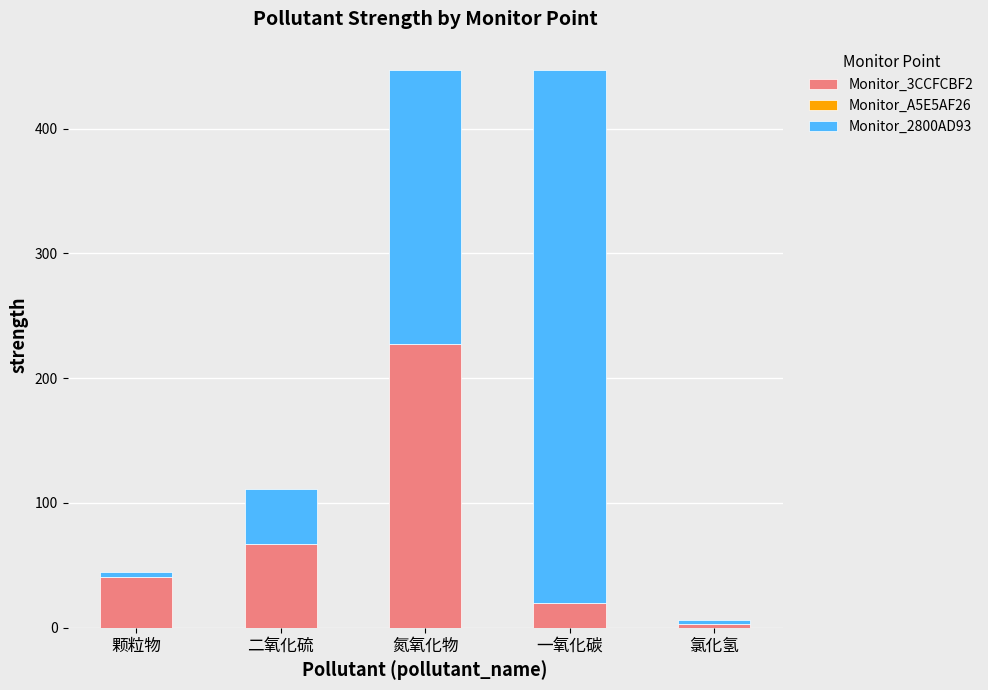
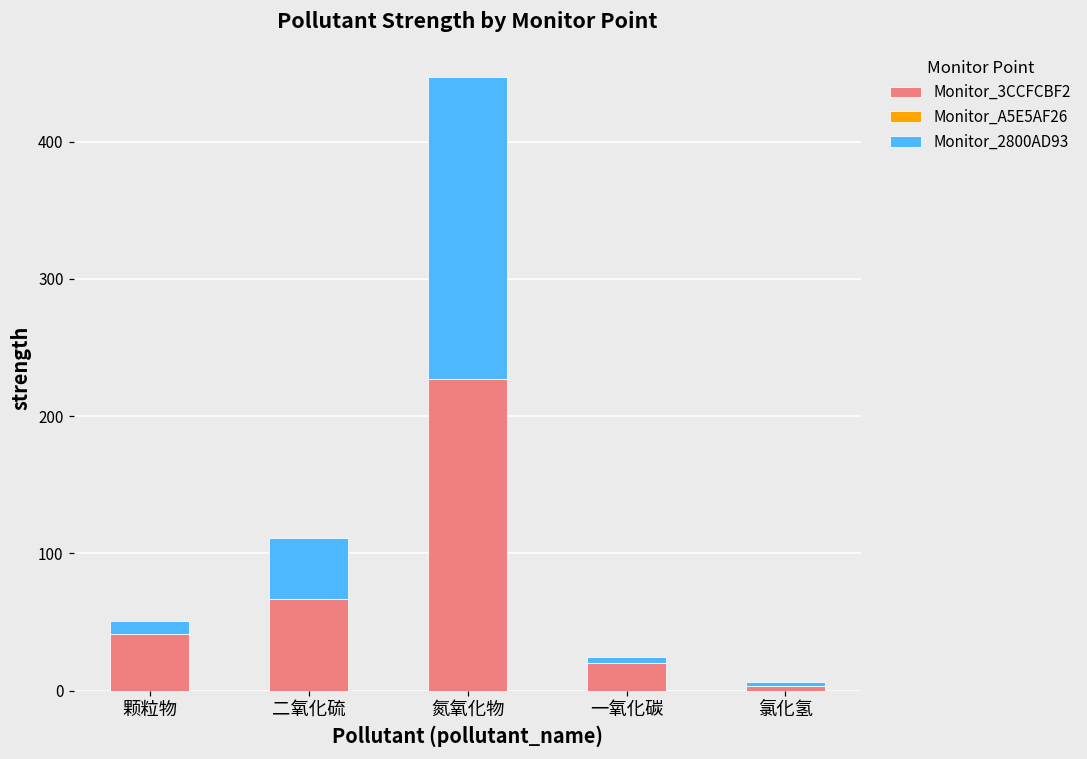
Monitor_2800AD93, 颗粒物: 3 -> 10
Monitor_2800AD93, 一氧化碳: 427 -> 5
